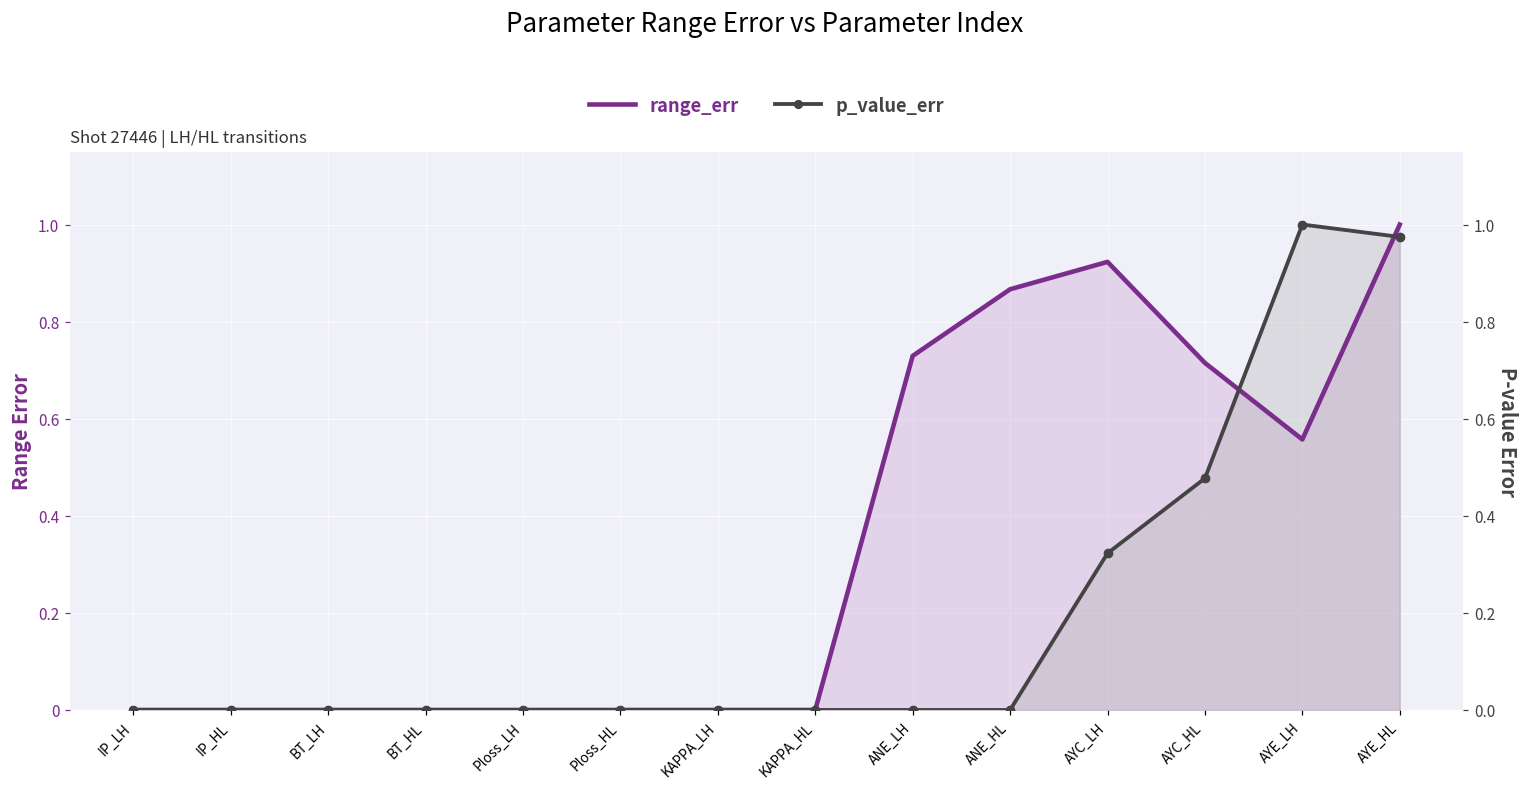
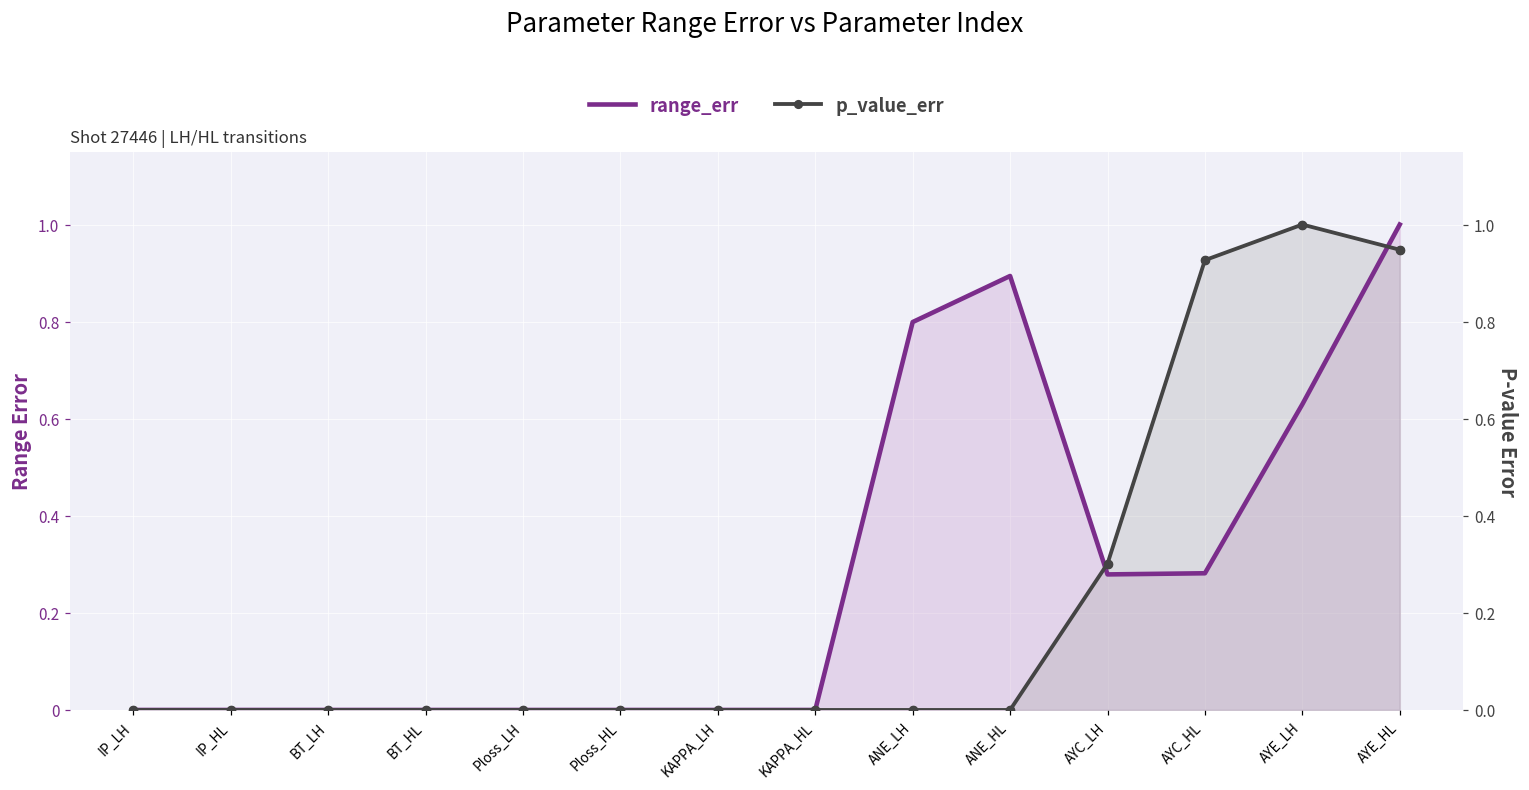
range_err, ANE_LH: 0.73 -> 0.80
range_err, ANE_HL: 0.87 -> 0.89
range_err, AYC_LH: 0.92 -> 0.28
p_value_err, AYC_LH: 0.32 -> 0.30
range_err, AYC_HL: 0.71 -> 0.28
p_value_err, AYC_HL: 0.48 -> 0.93
range_err, AYE_LH: 0.56 -> 0.63
p_value_err, AYE_HL: 0.97 -> 0.95
